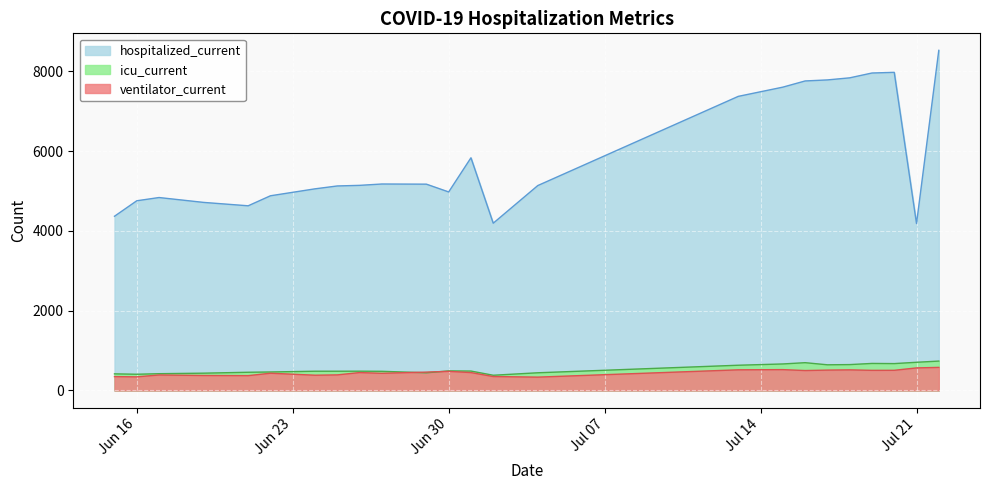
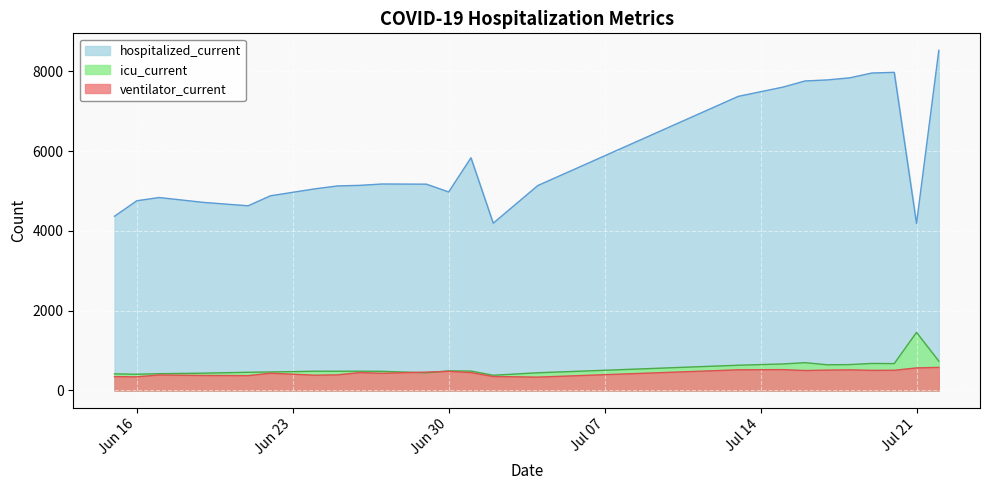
icu_current, Jul 21: 700 -> 1500
